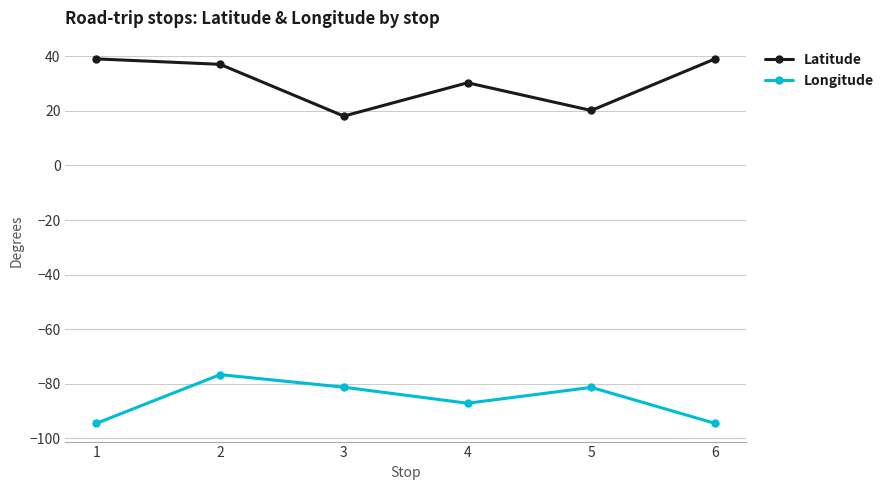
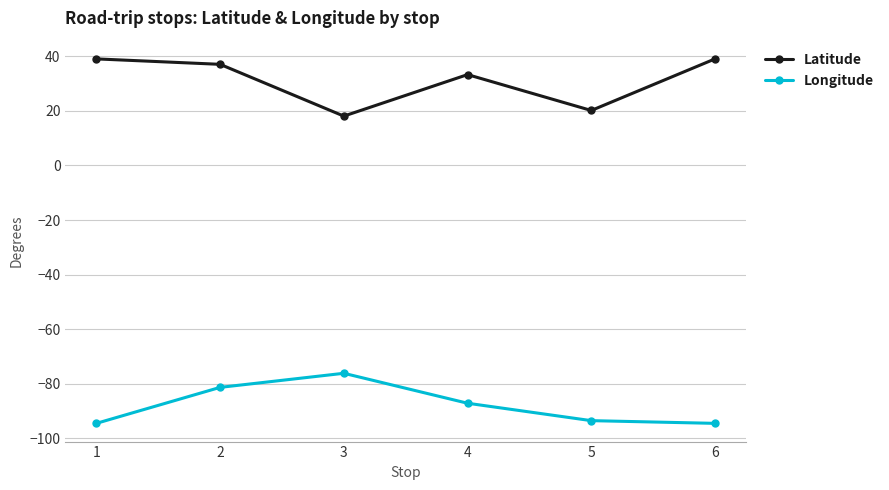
Longitude, 2: -77 -> -81
Longitude, 3: -81 -> -76
Latitude, 4: 30 -> 33
Longitude, 5: -81 -> -94
